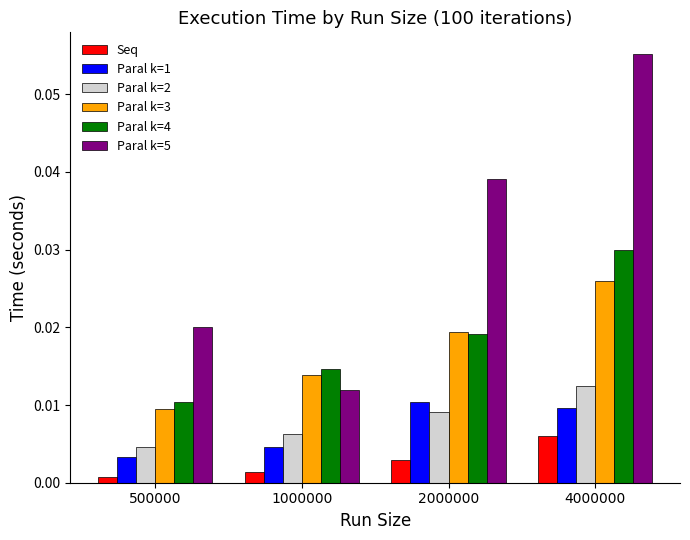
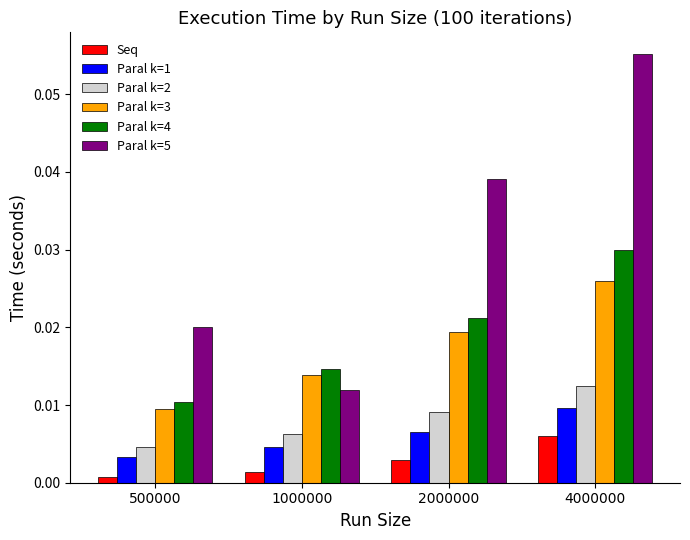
Paral k=1, 2000000: 0.010 -> 0.007
Paral k=4, 2000000: 0.019 -> 0.021
